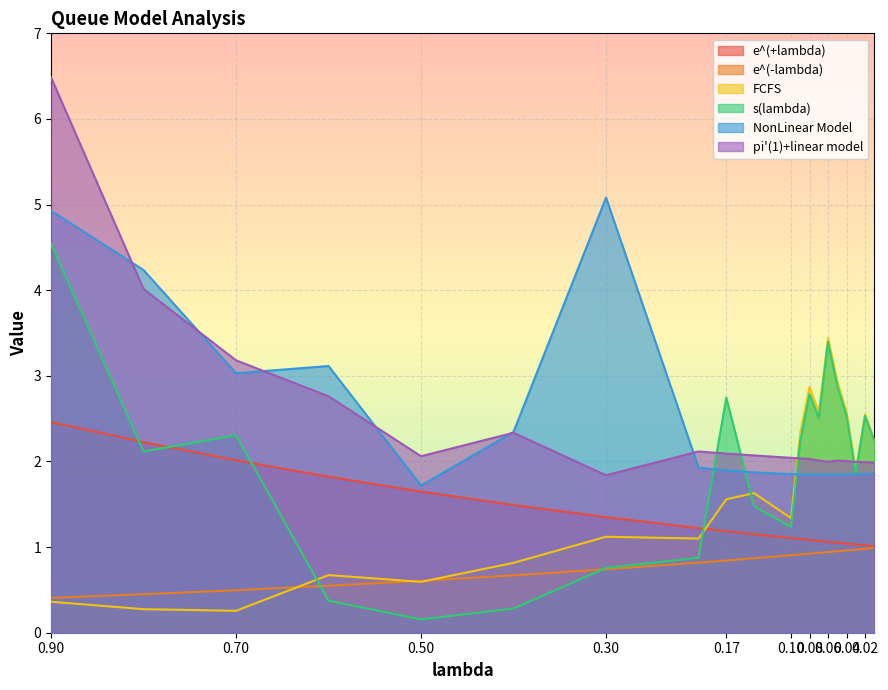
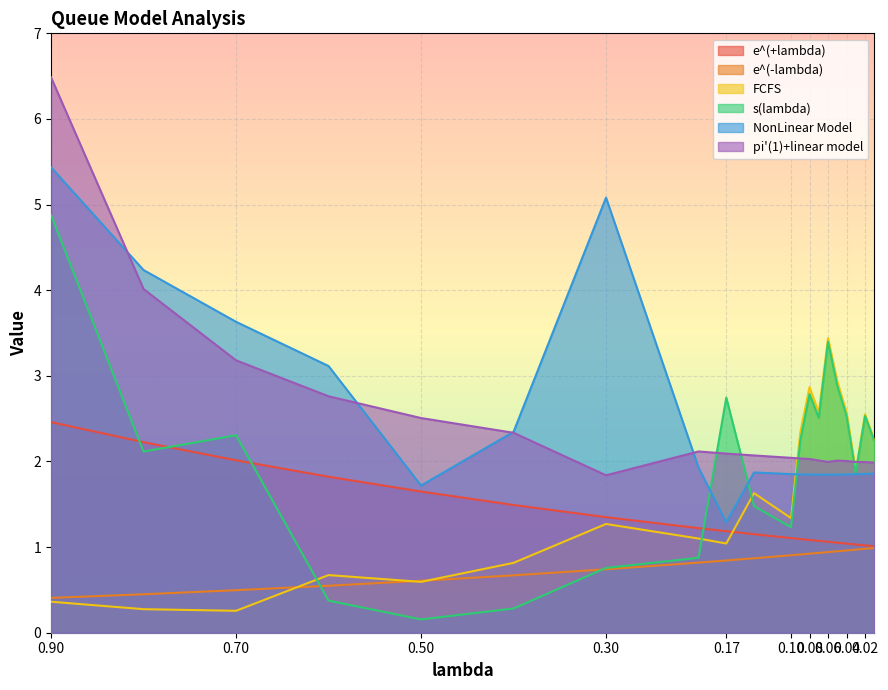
s(lambda), 0.90: 4.5 -> 4.9
NonLinear Model, 0.90: 4.9 -> 5.4
NonLinear Model, 0.70: 3.0 -> 3.6
pi'(1)+linear model, 0.50: 2.1 -> 2.5
FCFS, 0.30: 1.1 -> 1.3
FCFS, 0.17: 1.6 -> 1.0
NonLinear Model, 0.17: 1.9 -> 1.3
